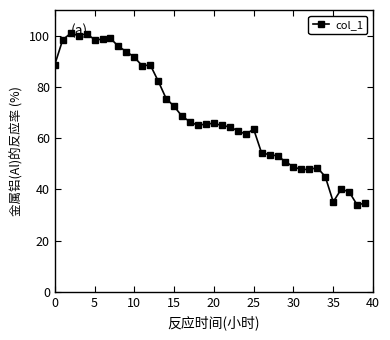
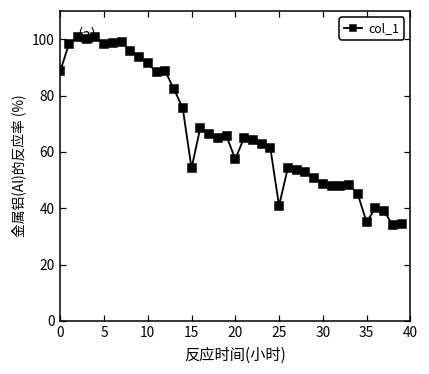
15: 72 -> 54
20: 66 -> 57
25: 63 -> 41
